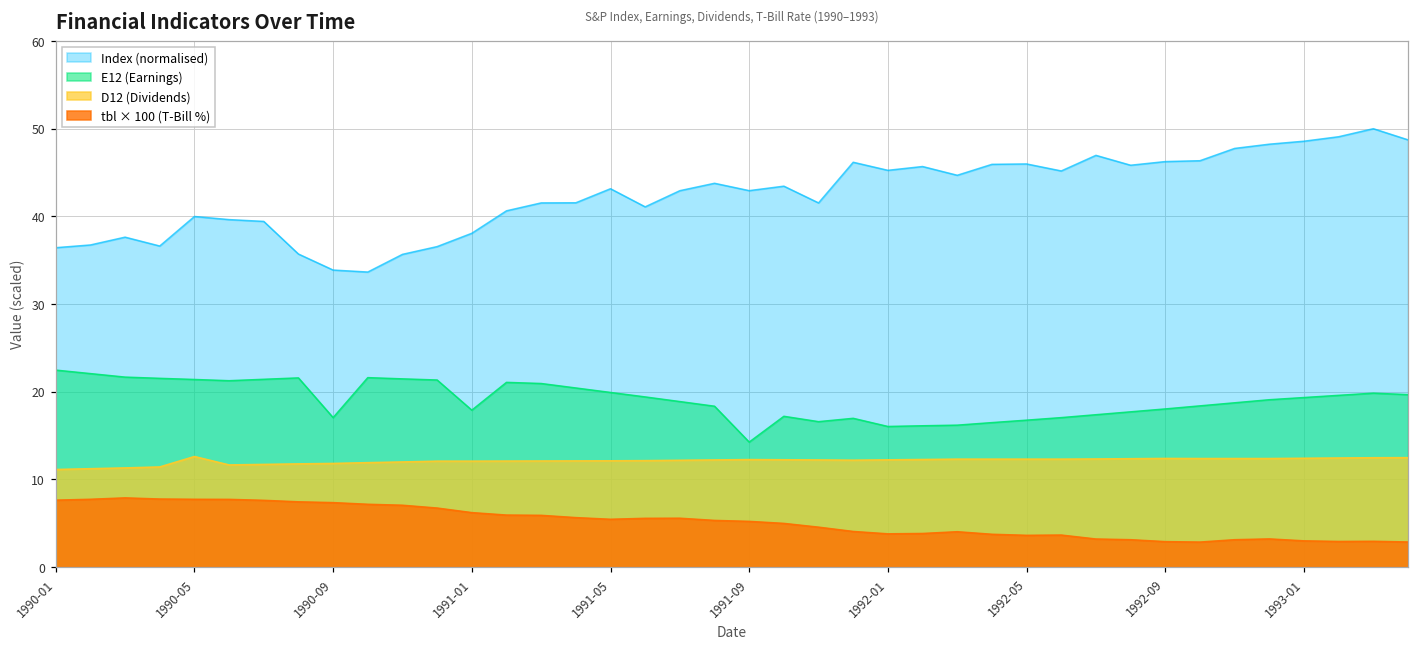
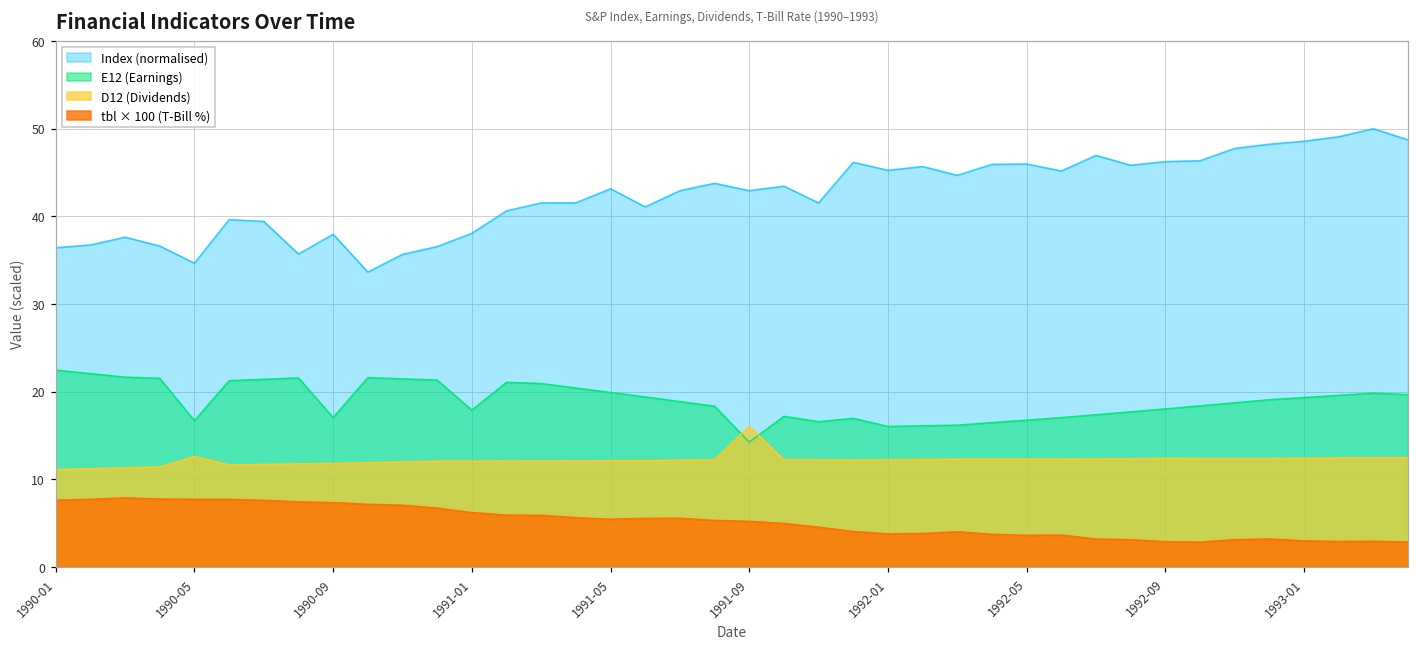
Index (normalised), 1990-05: 40 -> 35
E12 (Earnings), 1990-05: 21 -> 17
Index (normalised), 1990-09: 34 -> 38
D12 (Dividends), 1991-09: 12 -> 16
